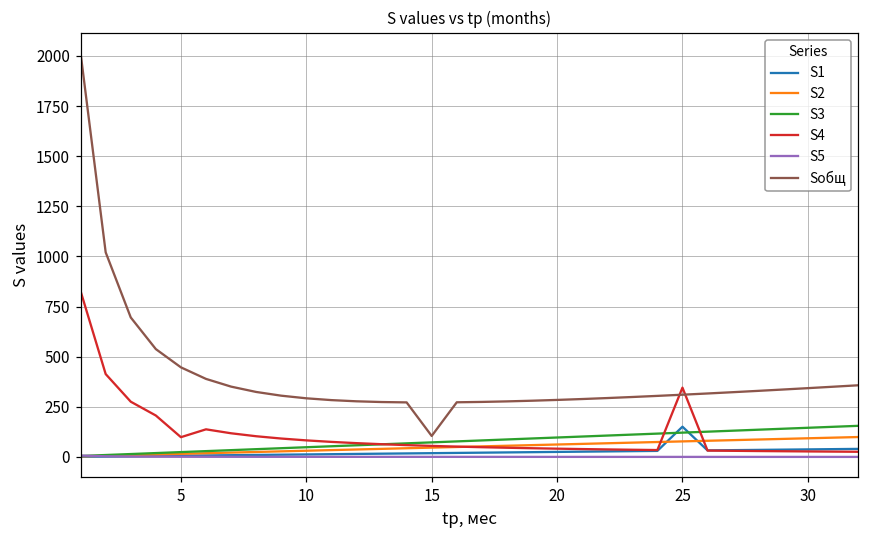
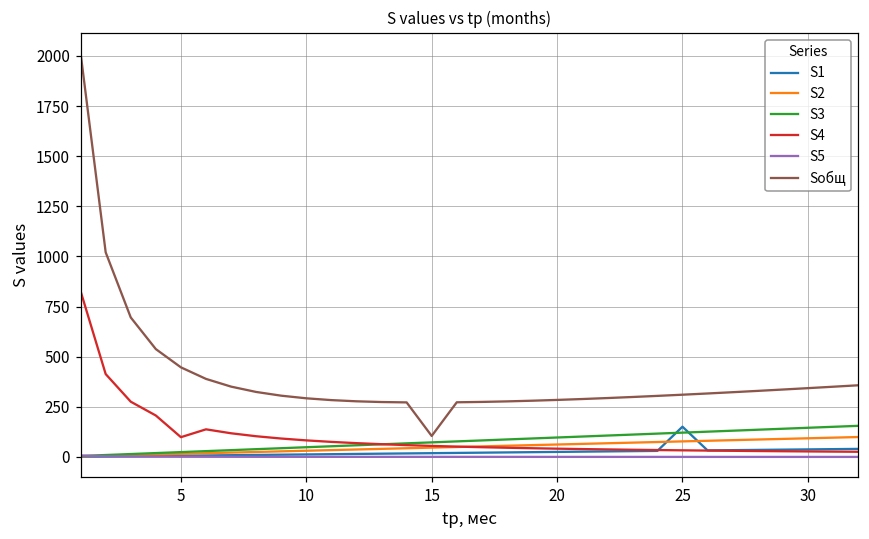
S4, 25: 350 -> 30
